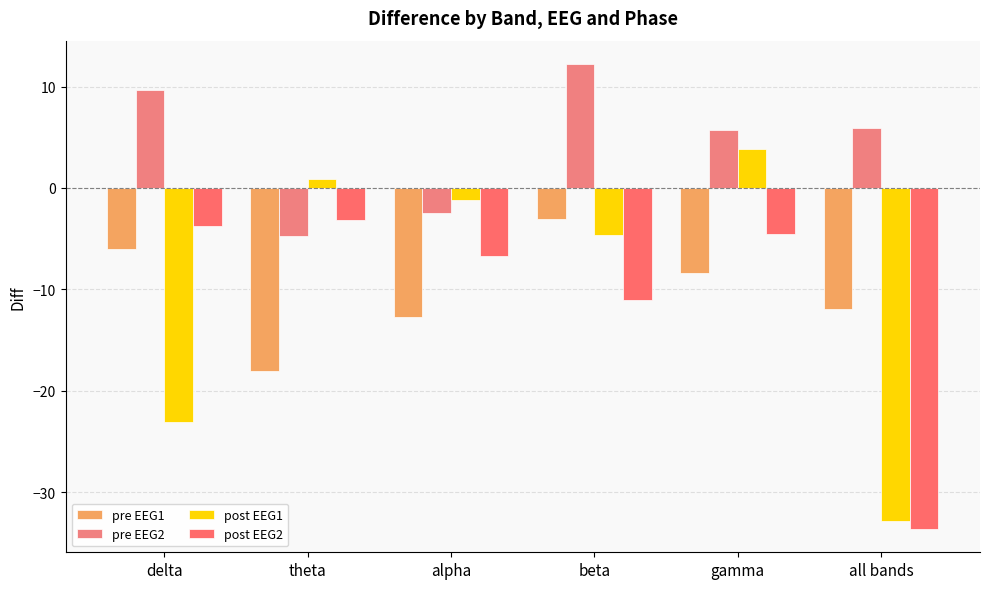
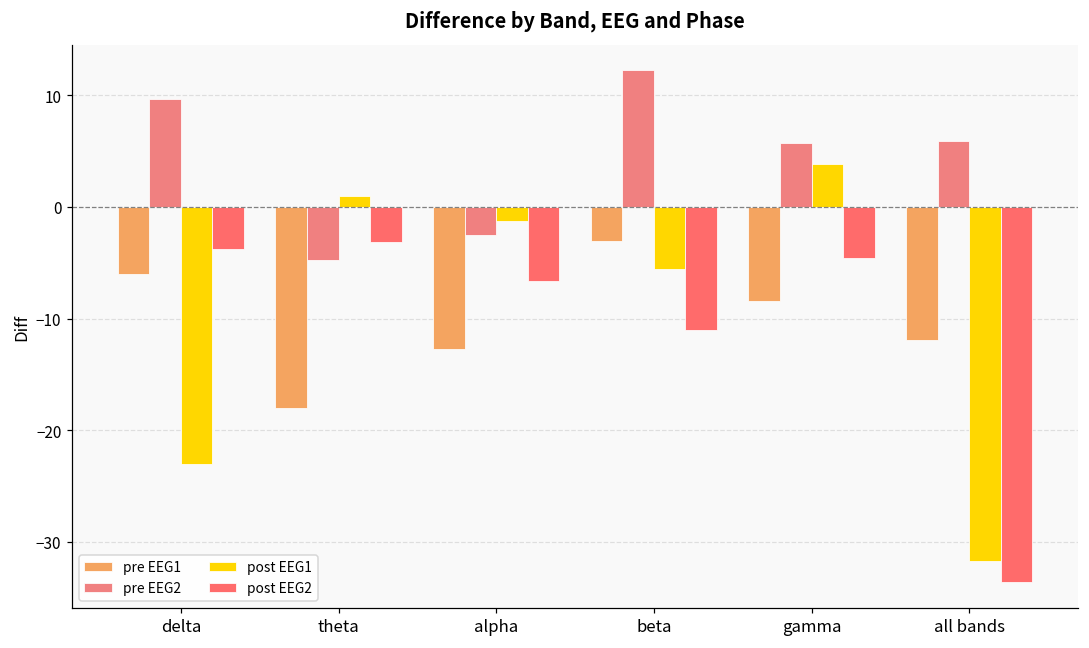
post EEG1, beta: -4.6 -> -5.6
post EEG1, all bands: -32.8 -> -31.7
